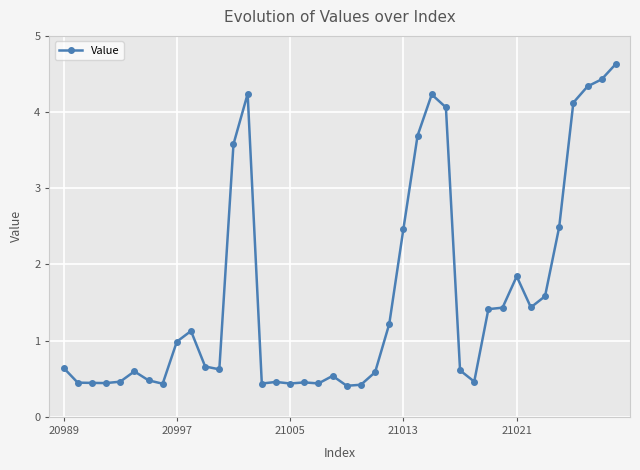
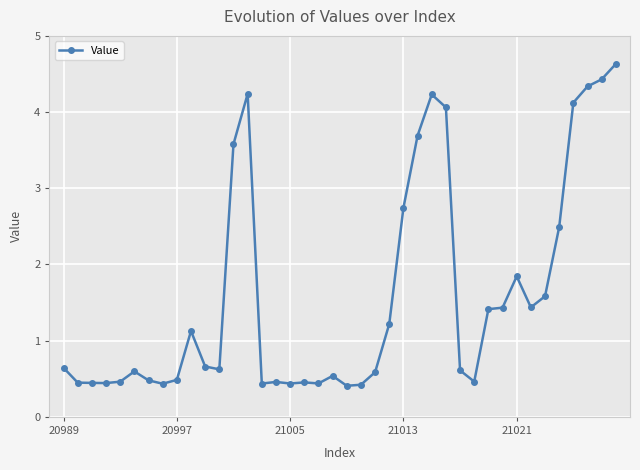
20997: 1.0 -> 0.5
21013: 2.5 -> 2.7
